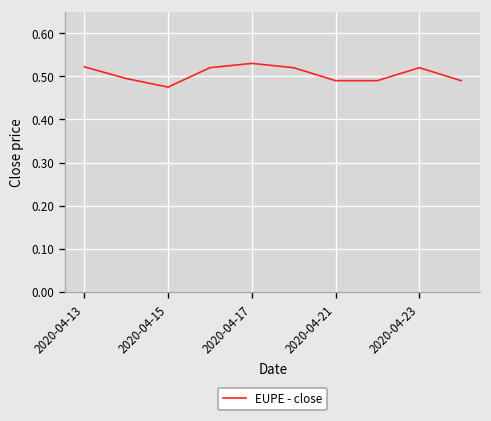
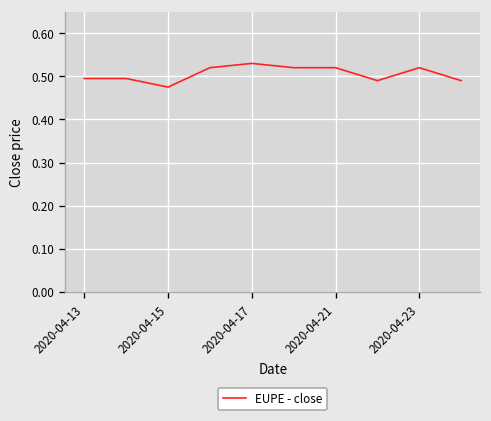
2020-04-13: 0.52 -> 0.50
2020-04-21: 0.49 -> 0.52
